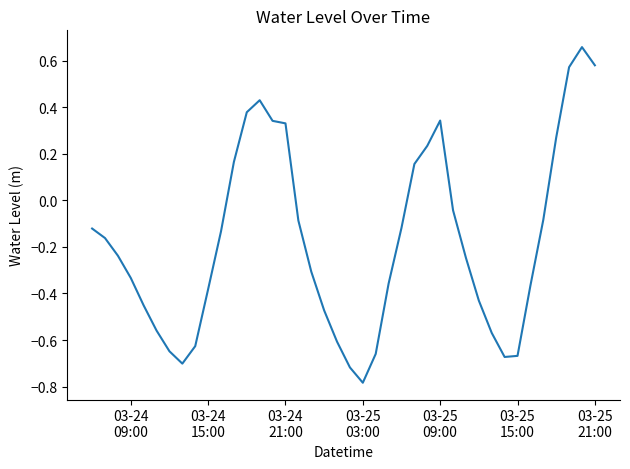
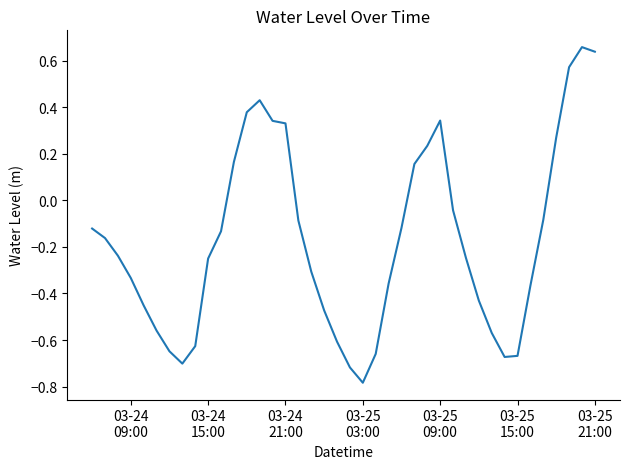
03-24 15:00: -0.38 -> -0.25
03-25 21:00: 0.58 -> 0.64
